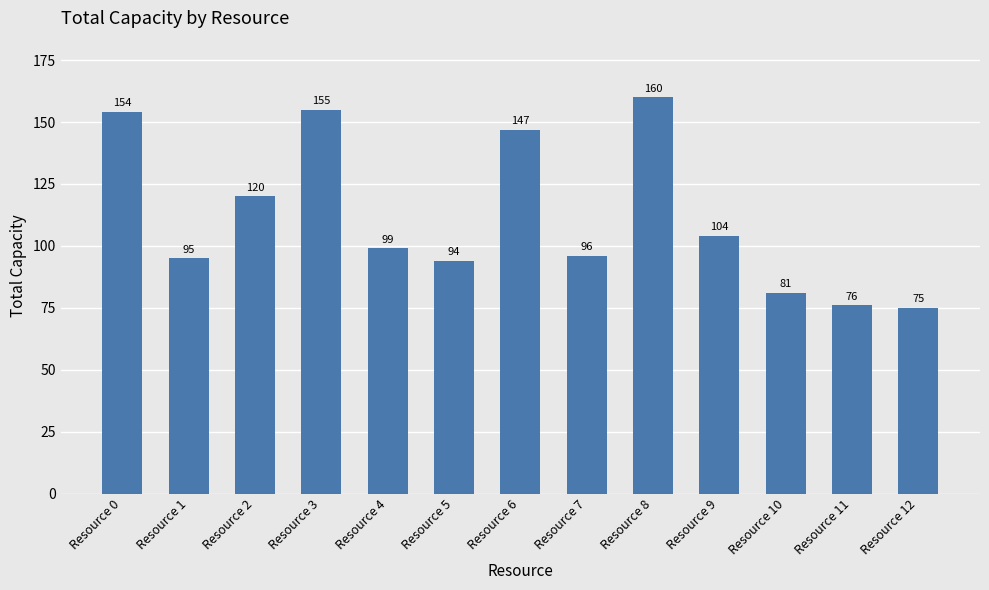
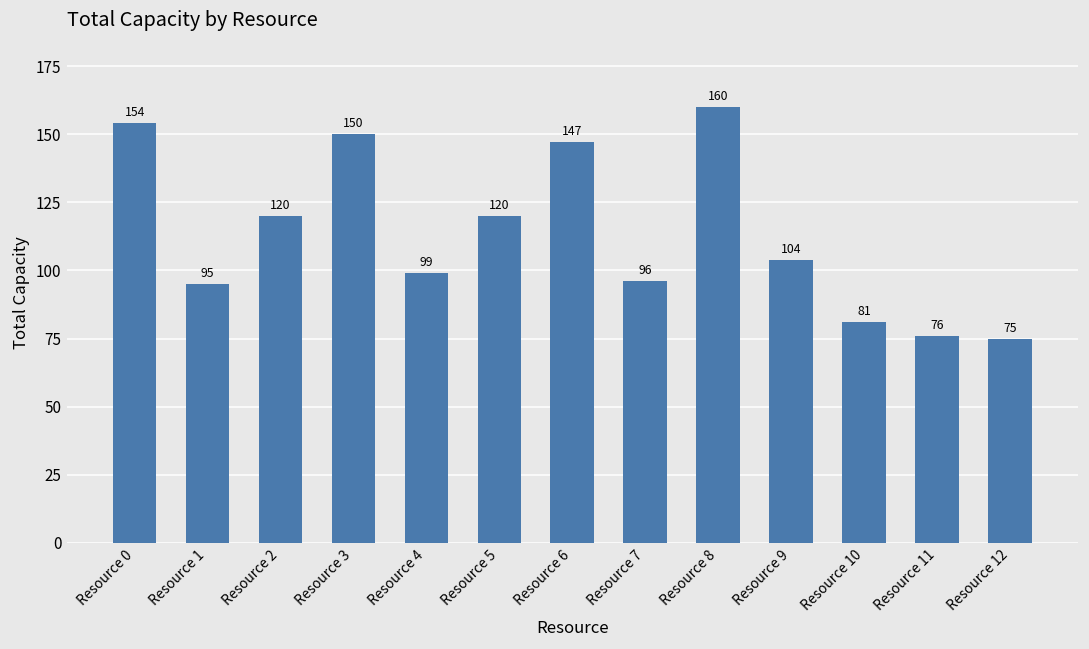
Resource 3: 155 -> 150
Resource 5: 94 -> 120
